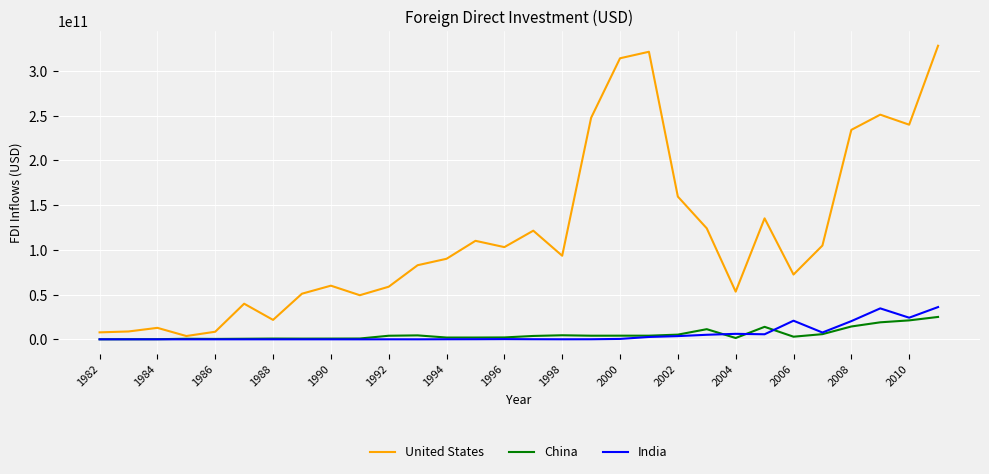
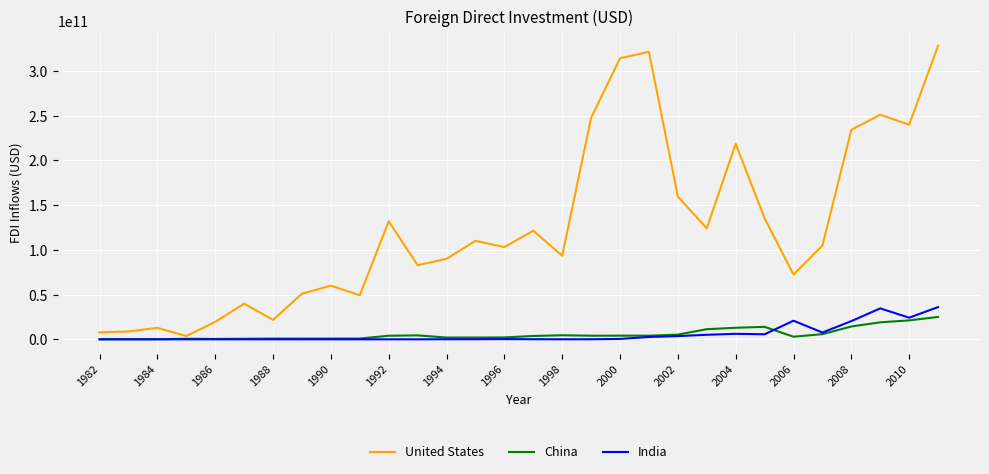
United States, 1986: 10000000000 -> 20000000000
United States, 1992: 60000000000 -> 130000000000
United States, 2004: 50000000000 -> 220000000000
China, 2004: 0 -> 10000000000
